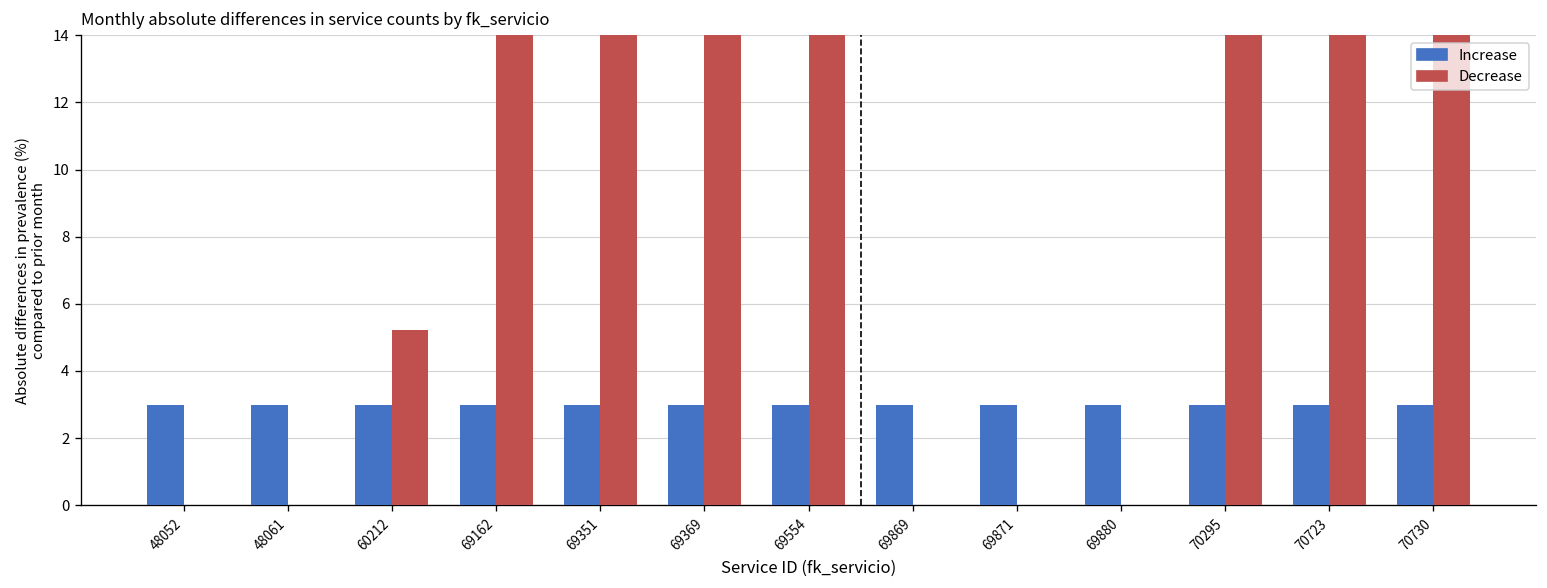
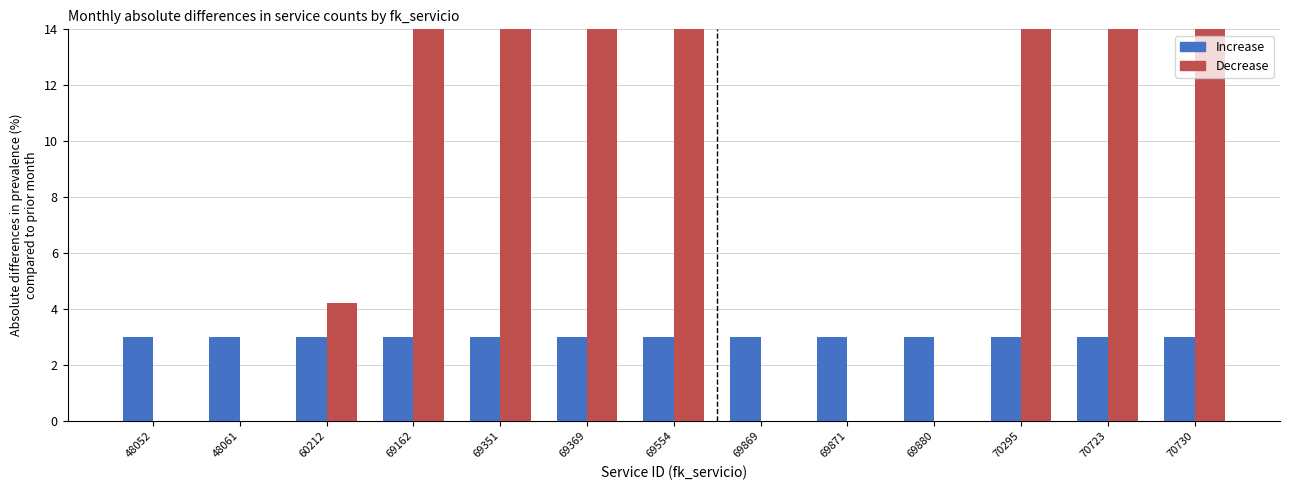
Decrease, 60212: 5.2 -> 4.2
